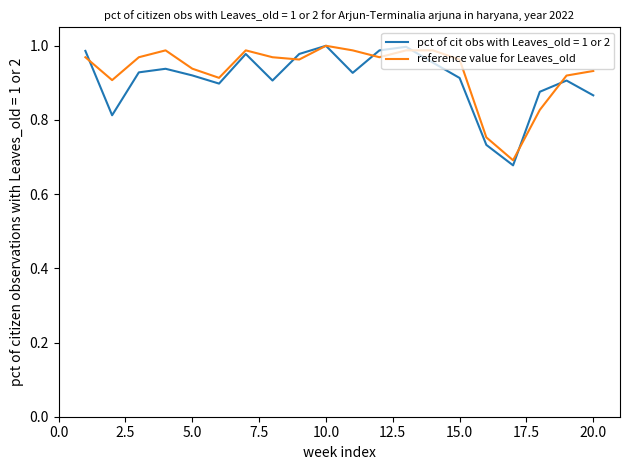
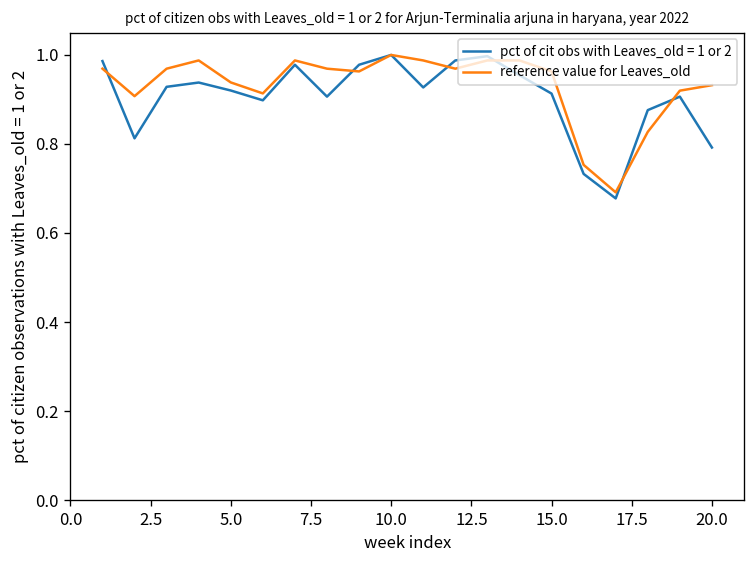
pct of cit obs with Leaves_old = 1 or 2, 20.0: 0.87 -> 0.79
